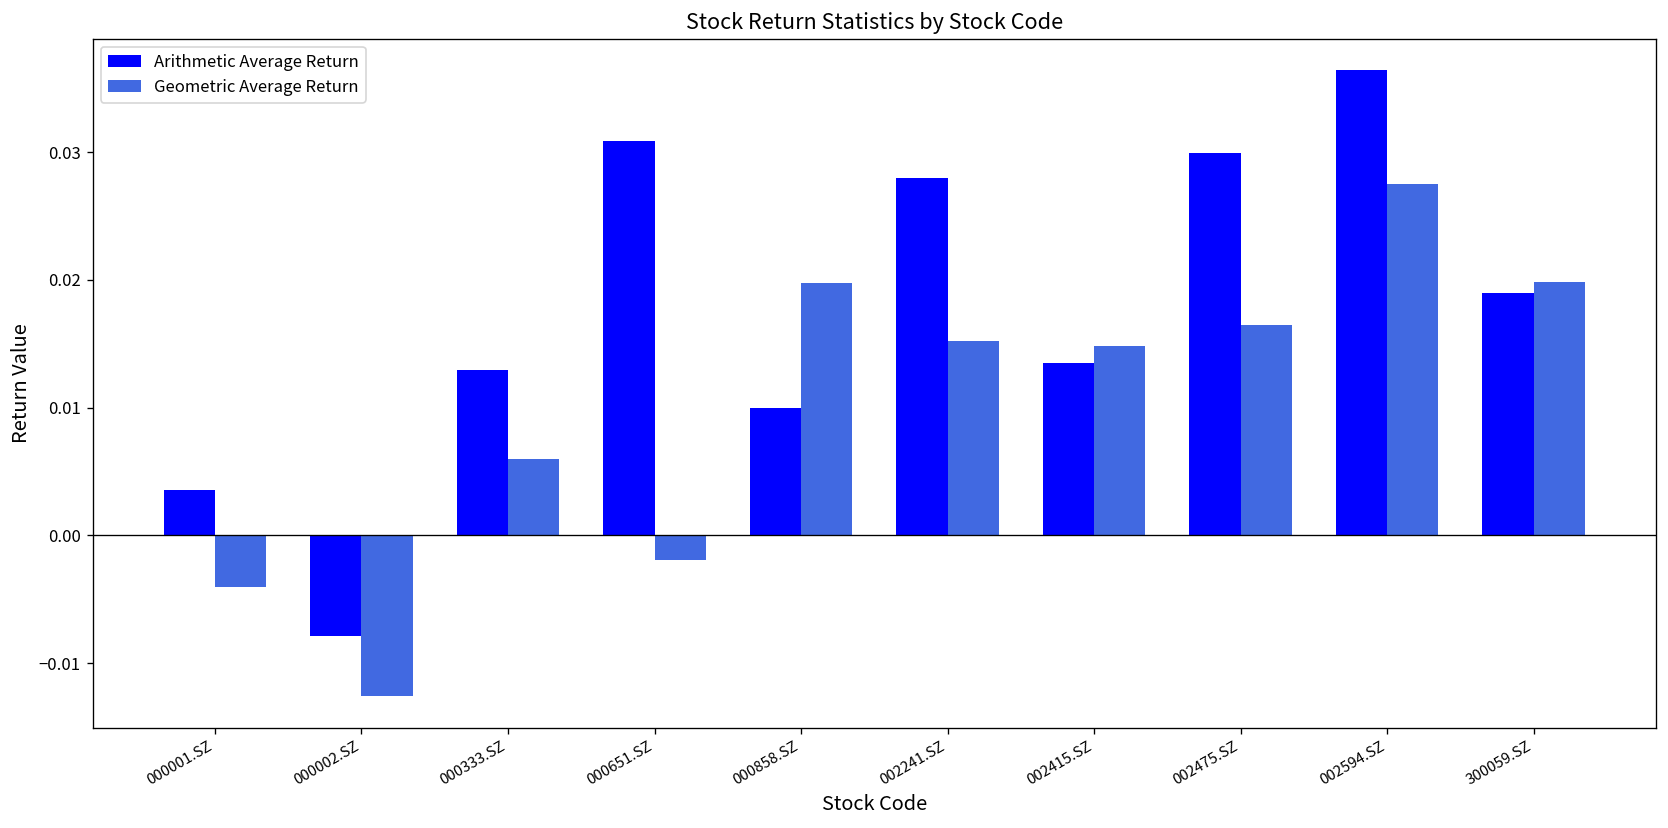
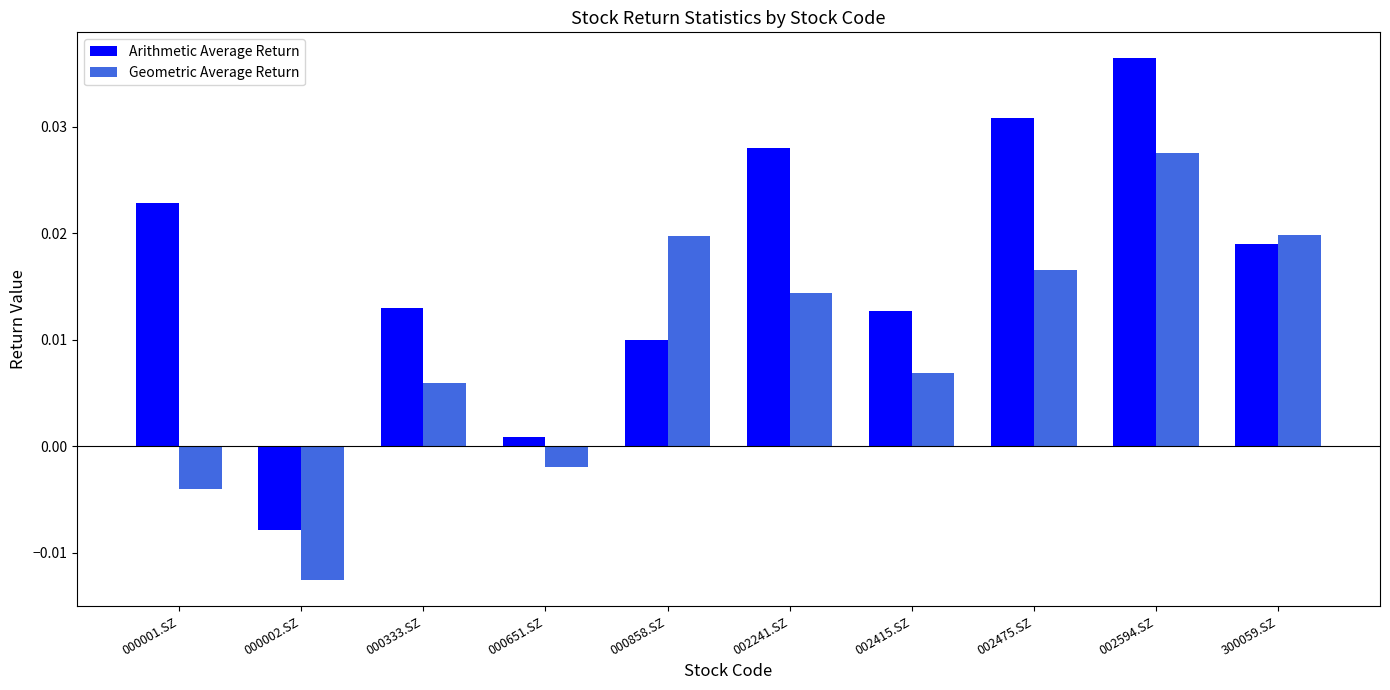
Arithmetic Average Return, 000001.SZ: 0.0036 -> 0.0228
Arithmetic Average Return, 000651.SZ: 0.0309 -> 0.0009
Geometric Average Return, 002241.SZ: 0.0153 -> 0.0144
Arithmetic Average Return, 002415.SZ: 0.0135 -> 0.0127
Geometric Average Return, 002415.SZ: 0.0149 -> 0.0069
Arithmetic Average Return, 002475.SZ: 0.0299 -> 0.0309
